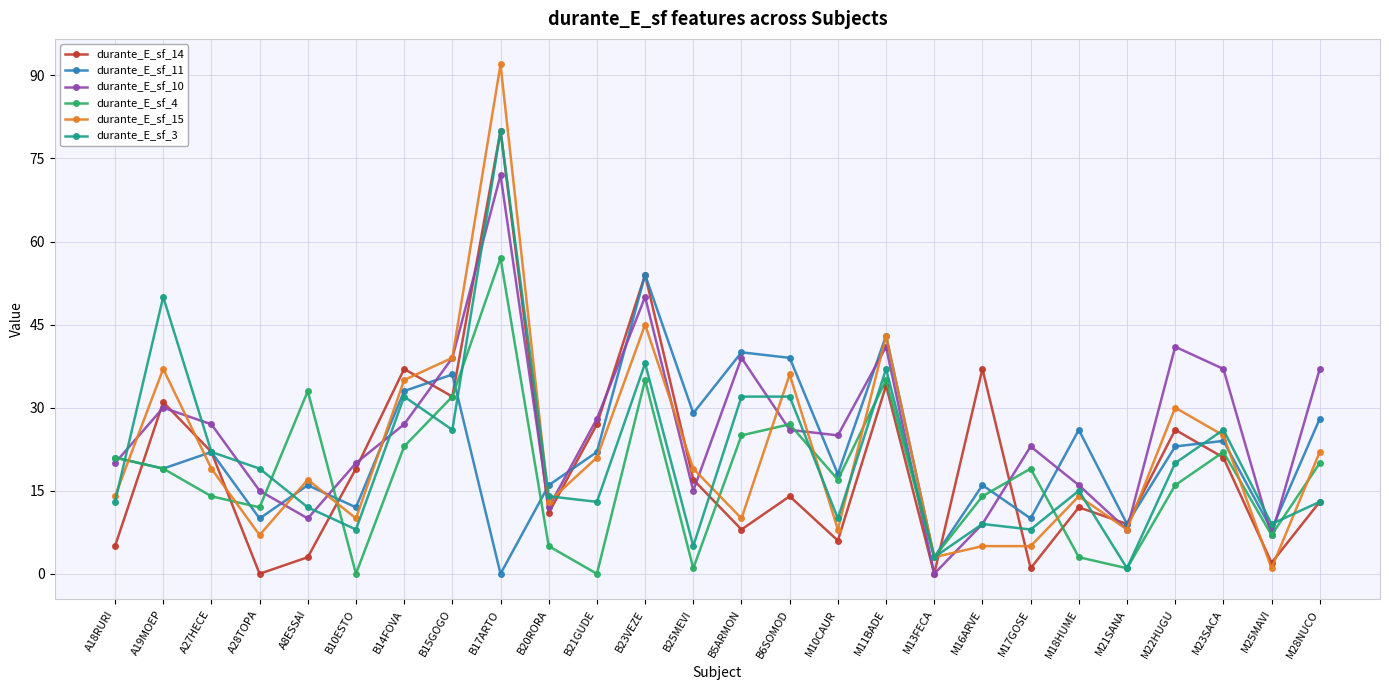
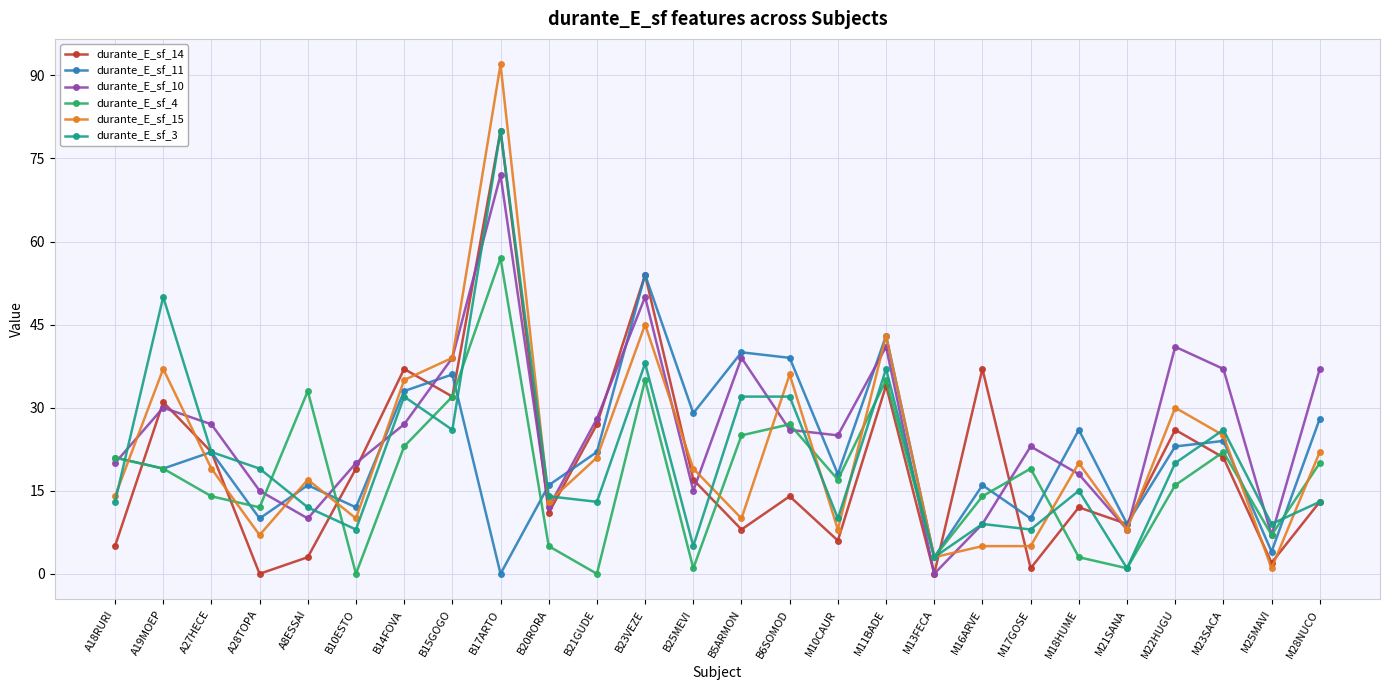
durante_E_sf_10, M18HUME: 16 -> 18
durante_E_sf_15, M18HUME: 14 -> 20
durante_E_sf_11, M25MAVI: 8 -> 4
